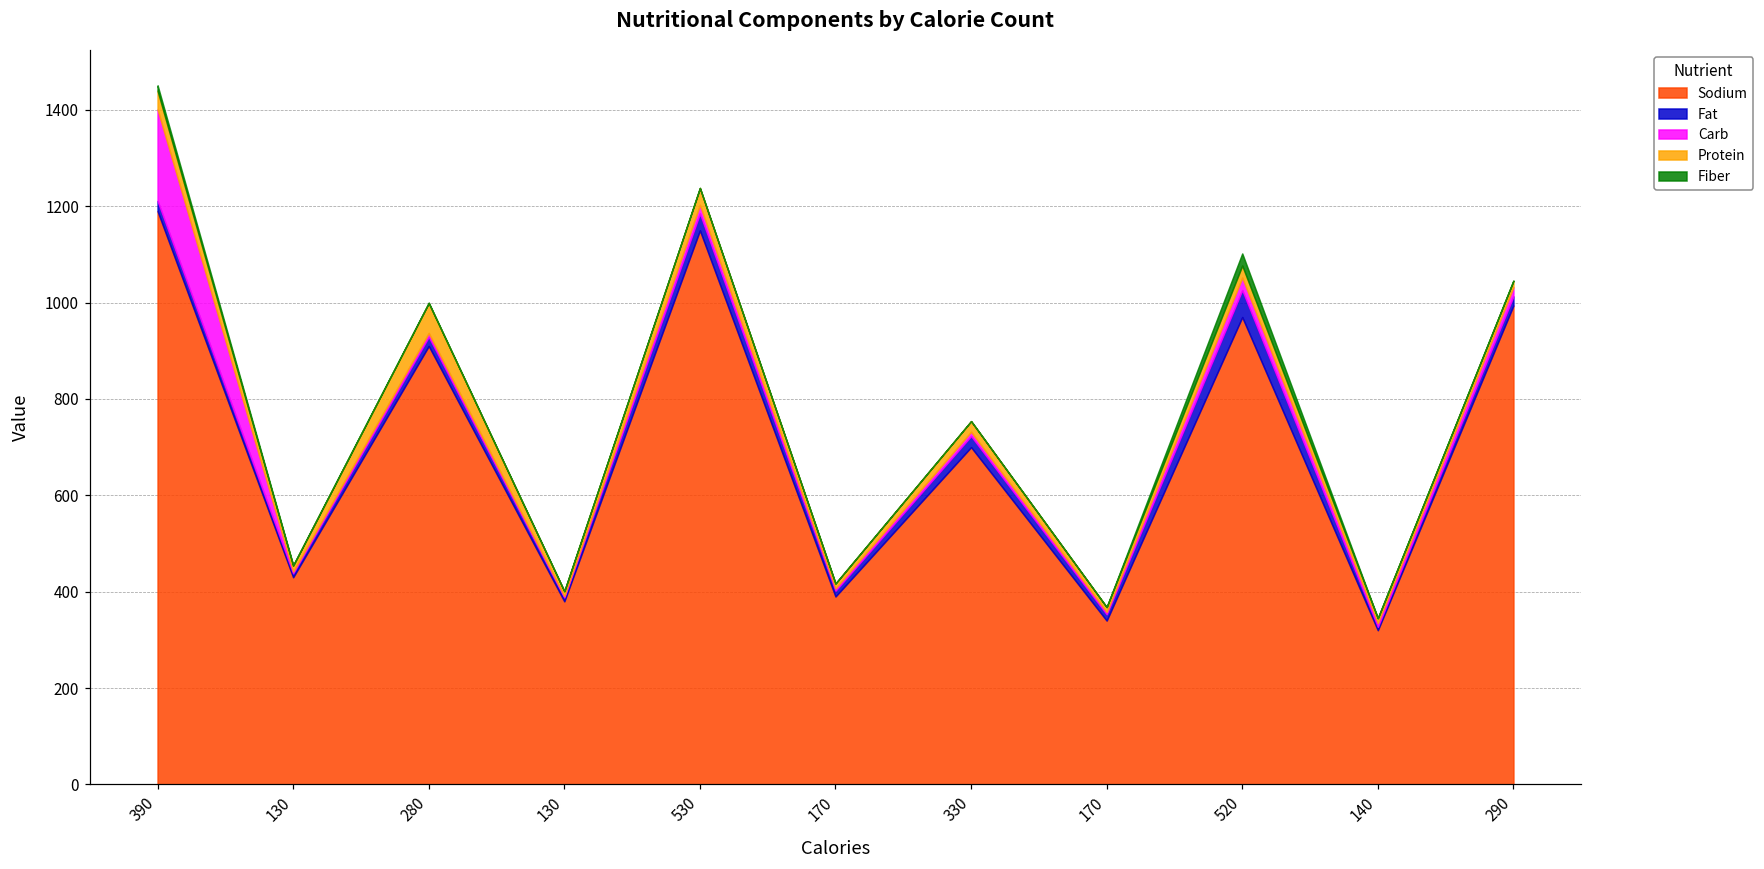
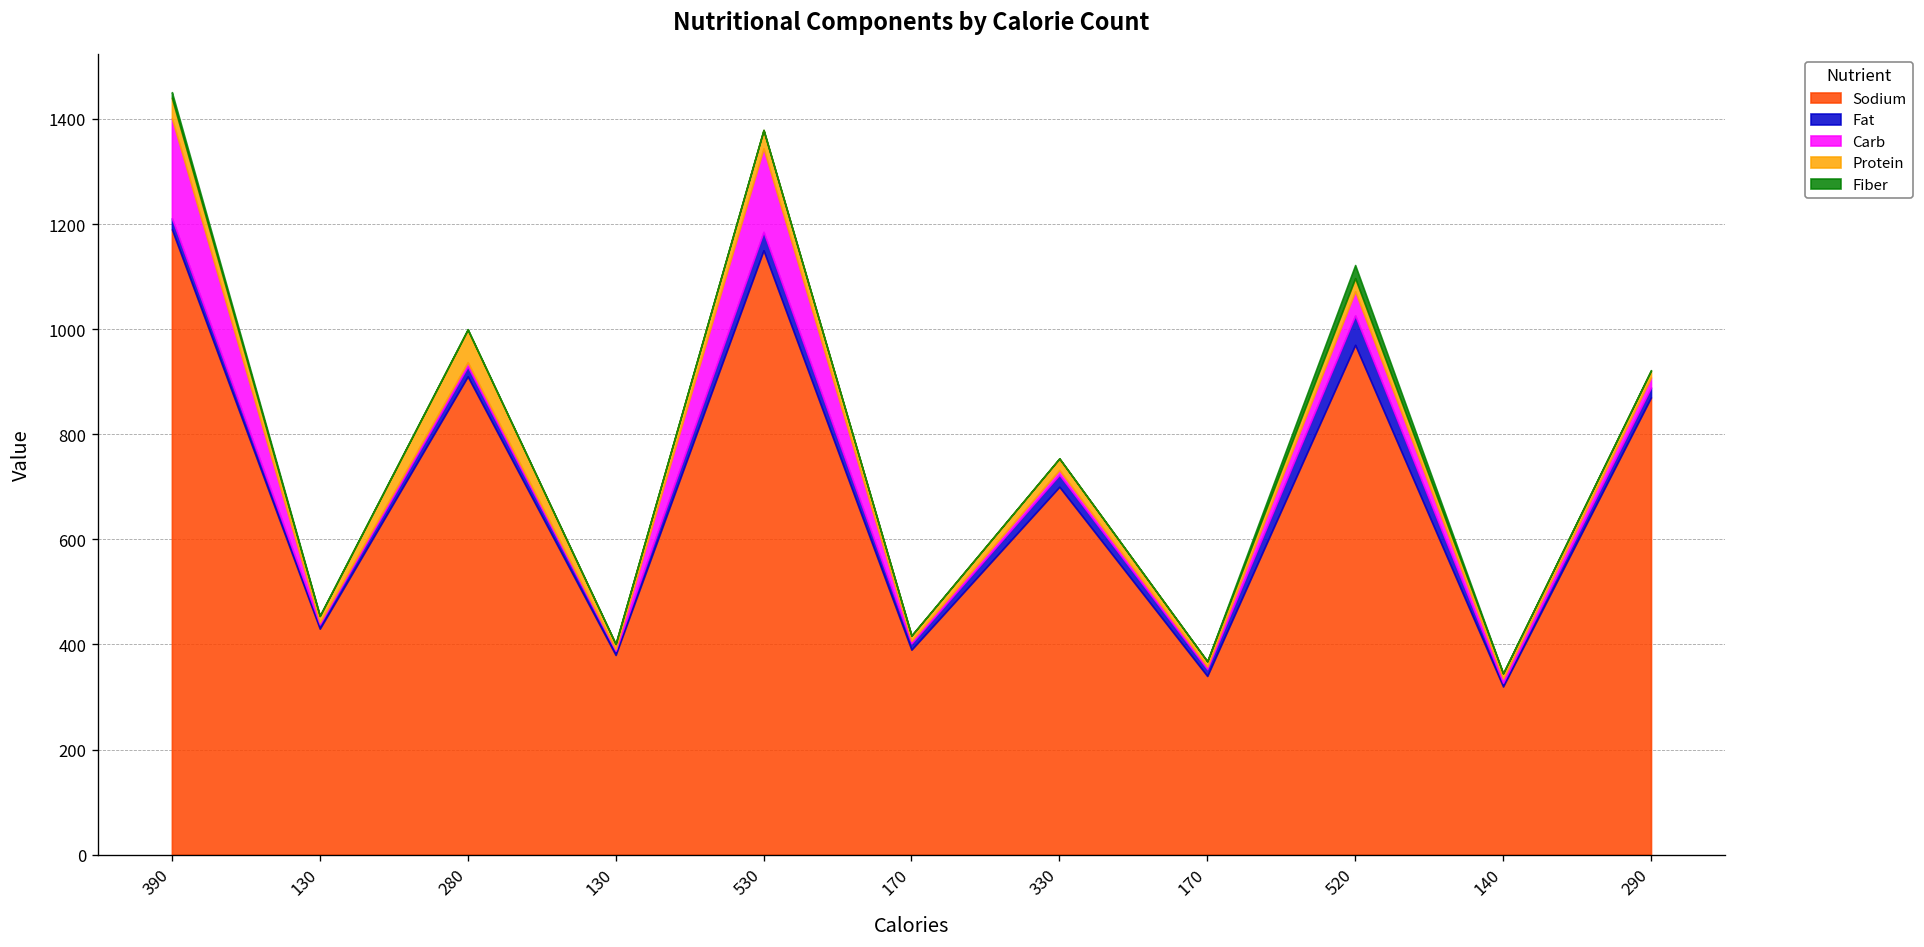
Carb, 530: 20 -> 160
Carb, 520: 30 -> 50
Sodium, 290: 990 -> 870
